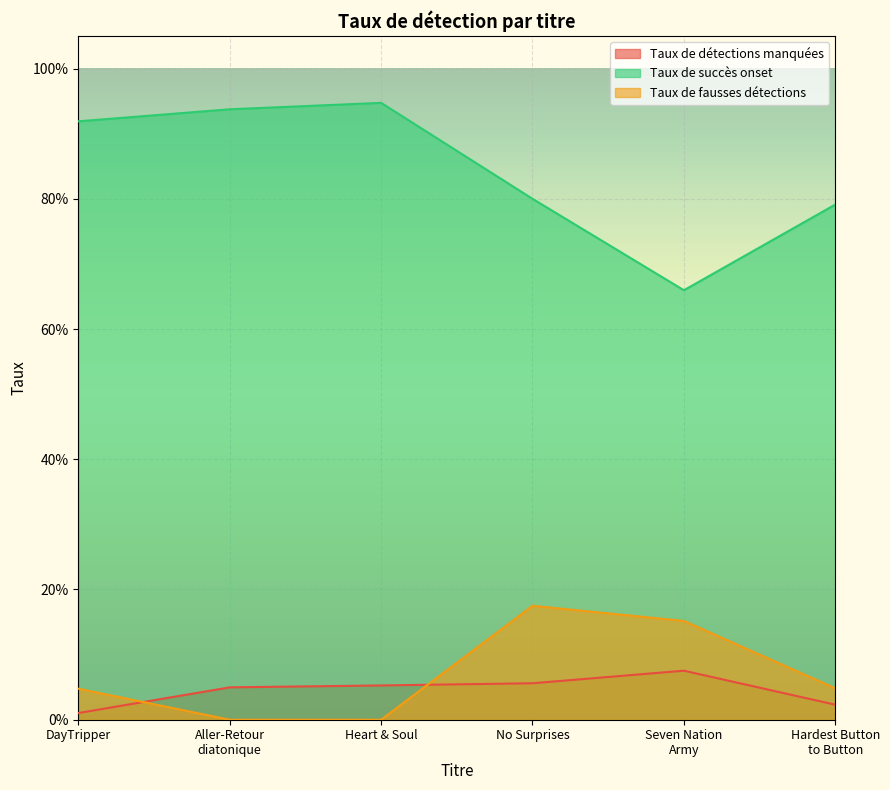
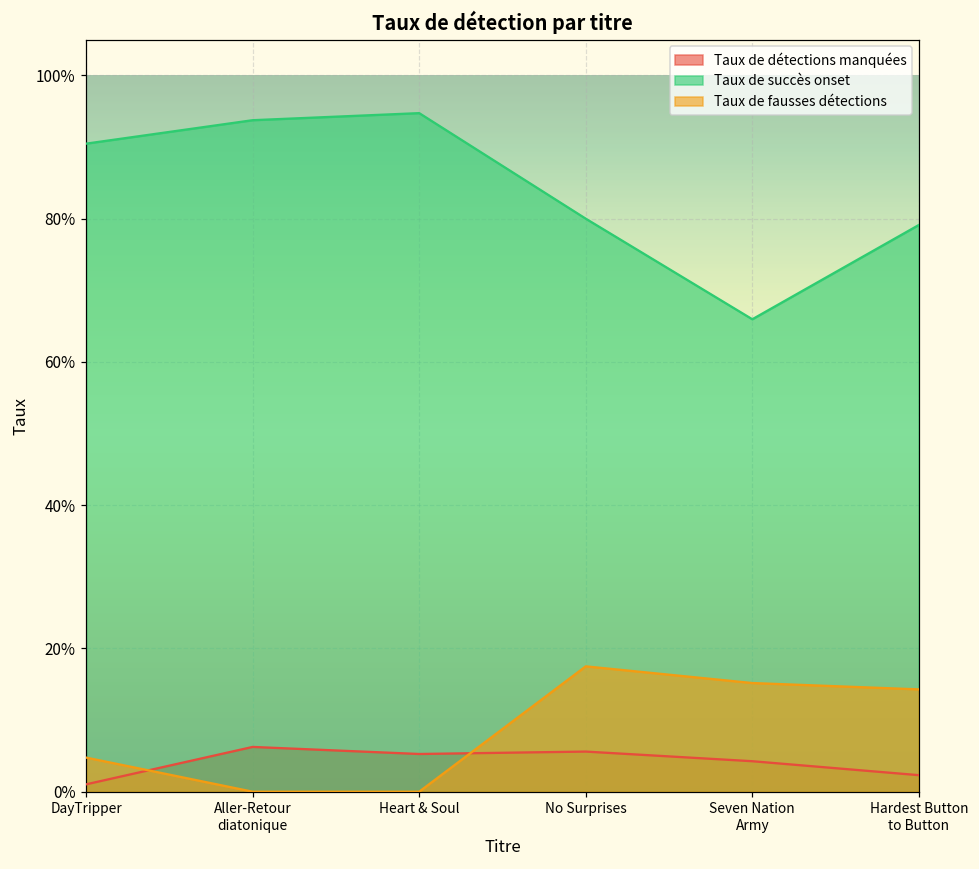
Taux de succès onset, DayTripper: 92% -> 90%
Taux de détections manquées, Aller-Retour diatonique: 5% -> 6%
Taux de détections manquées, Seven Nation Army: 8% -> 4%
Taux de fausses détections, Hardest Button to Button: 5% -> 14%
